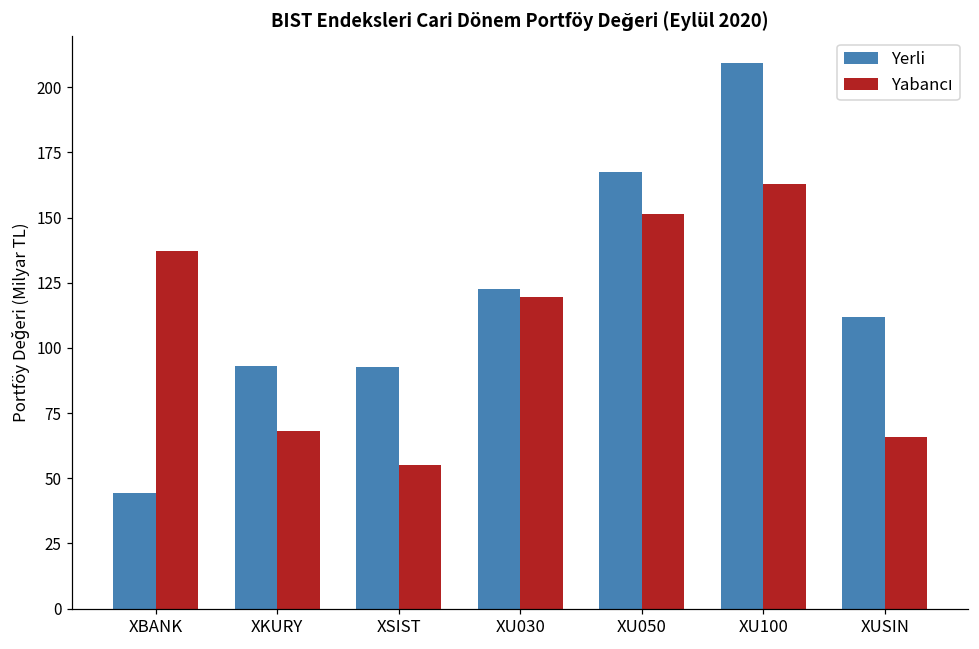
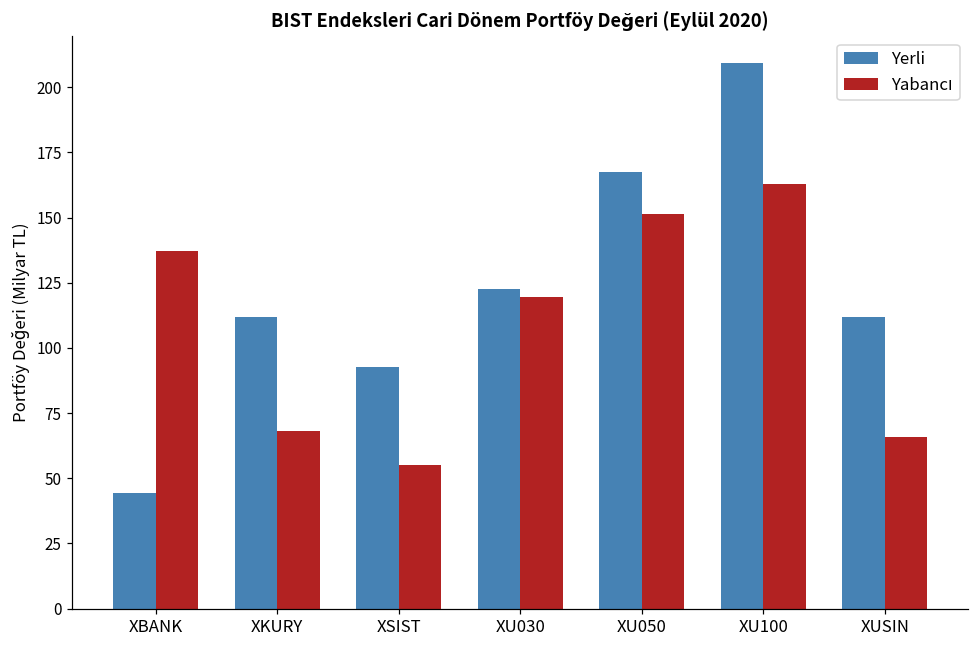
Yerli, XKURY: 93 -> 112
